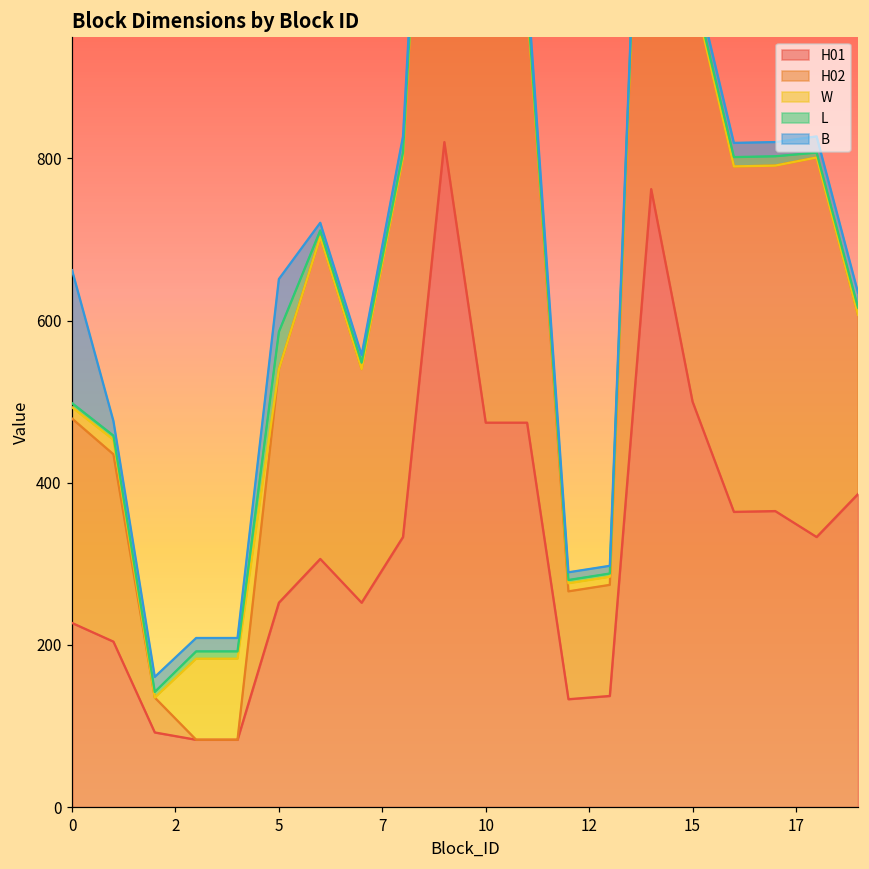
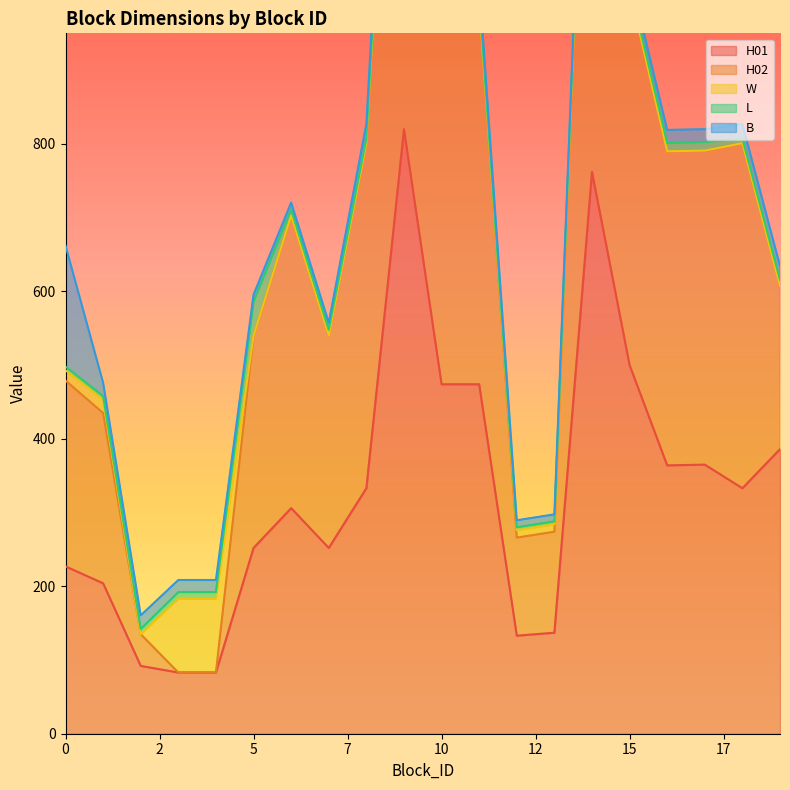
B, 5: 70 -> 10
